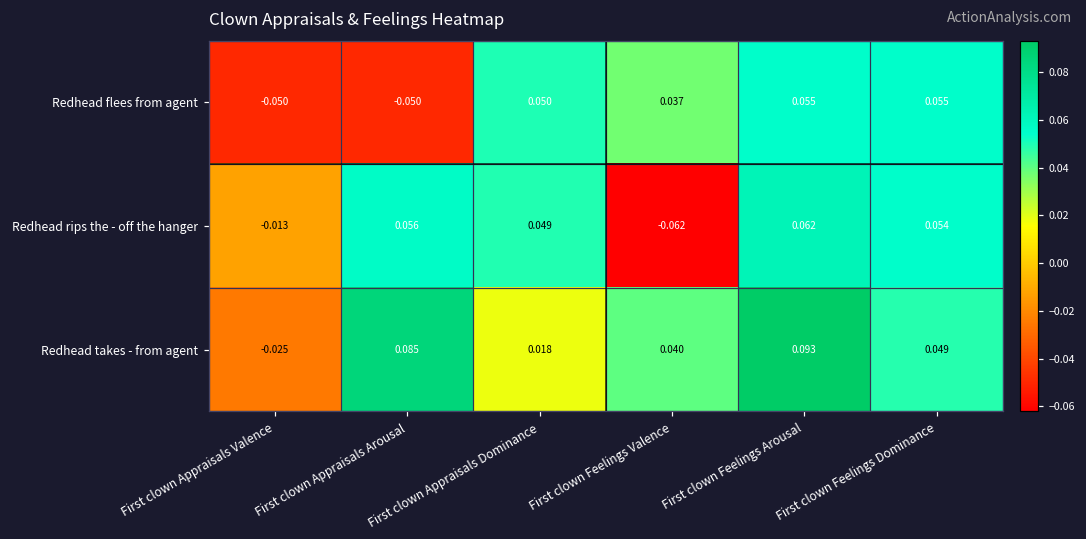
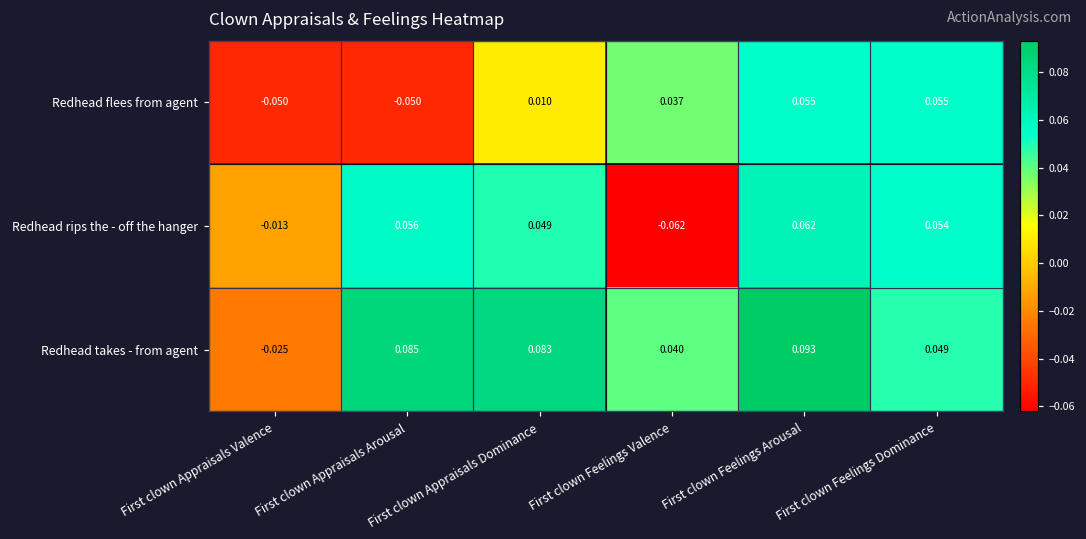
Redhead flees from agent, First clown Appraisals Dominance: 0.050 -> 0.010
Redhead takes - from agent, First clown Appraisals Dominance: 0.018 -> 0.083
